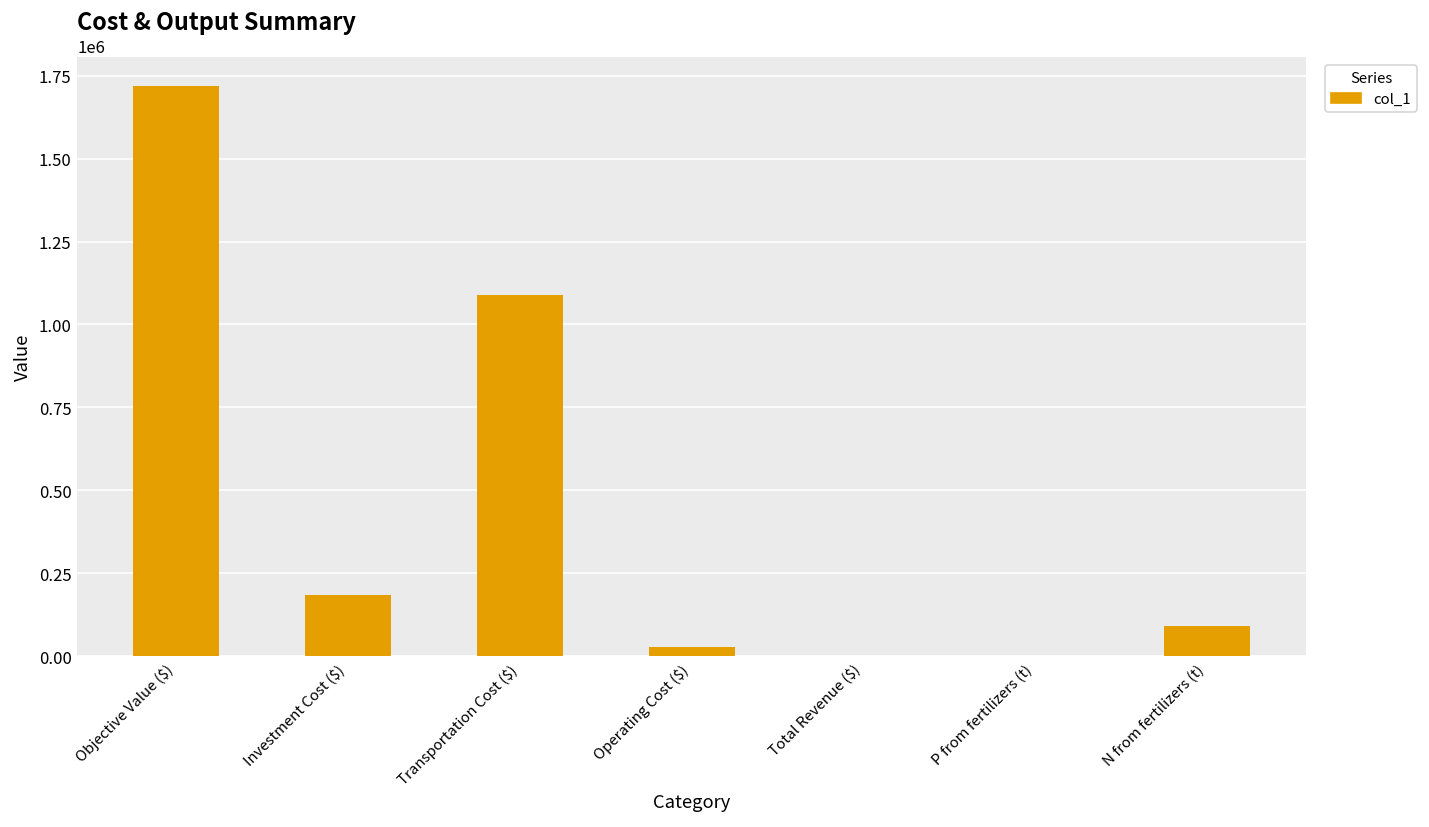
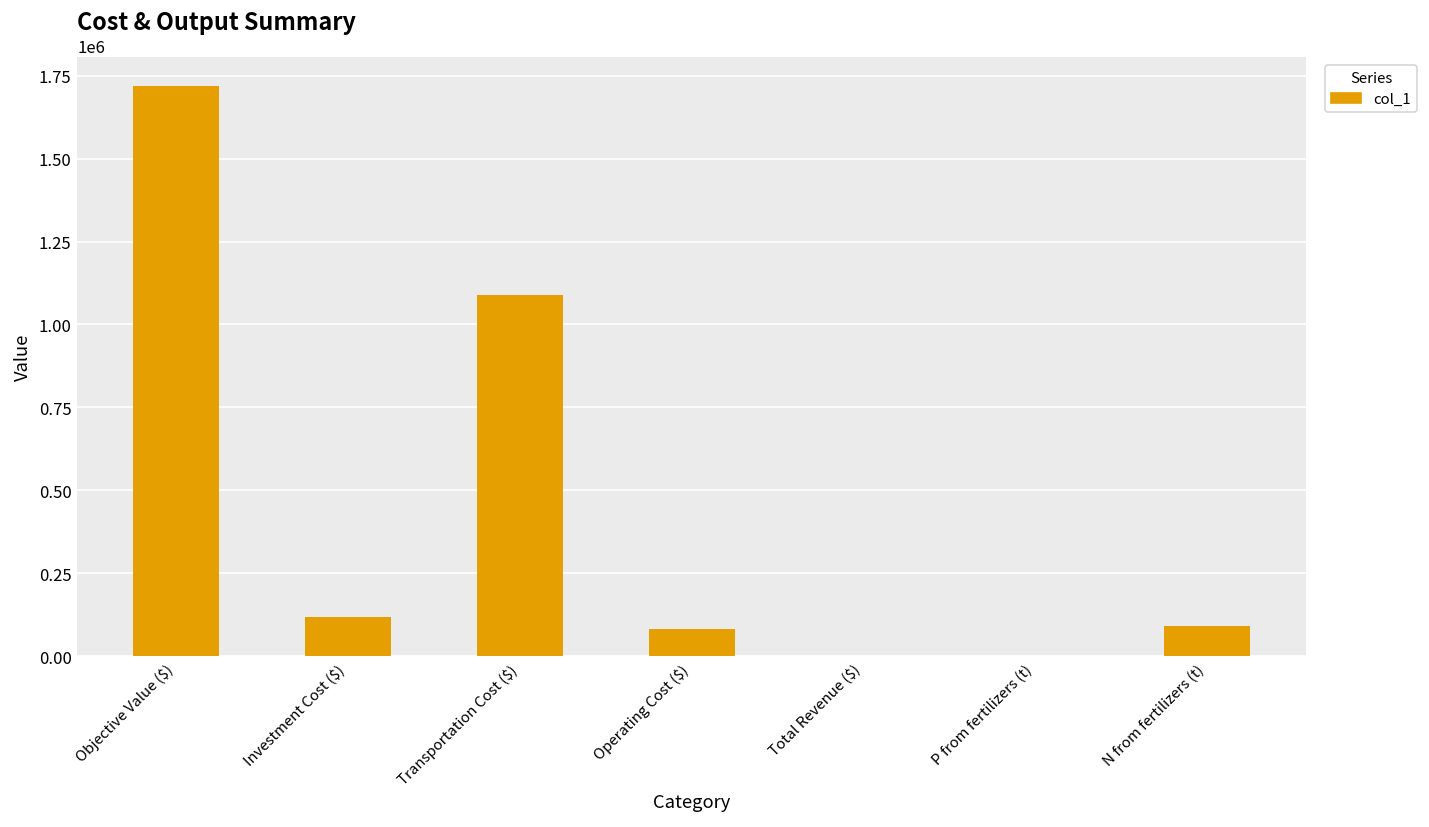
Investment Cost ($): 180000 -> 120000
Operating Cost ($): 30000 -> 80000
